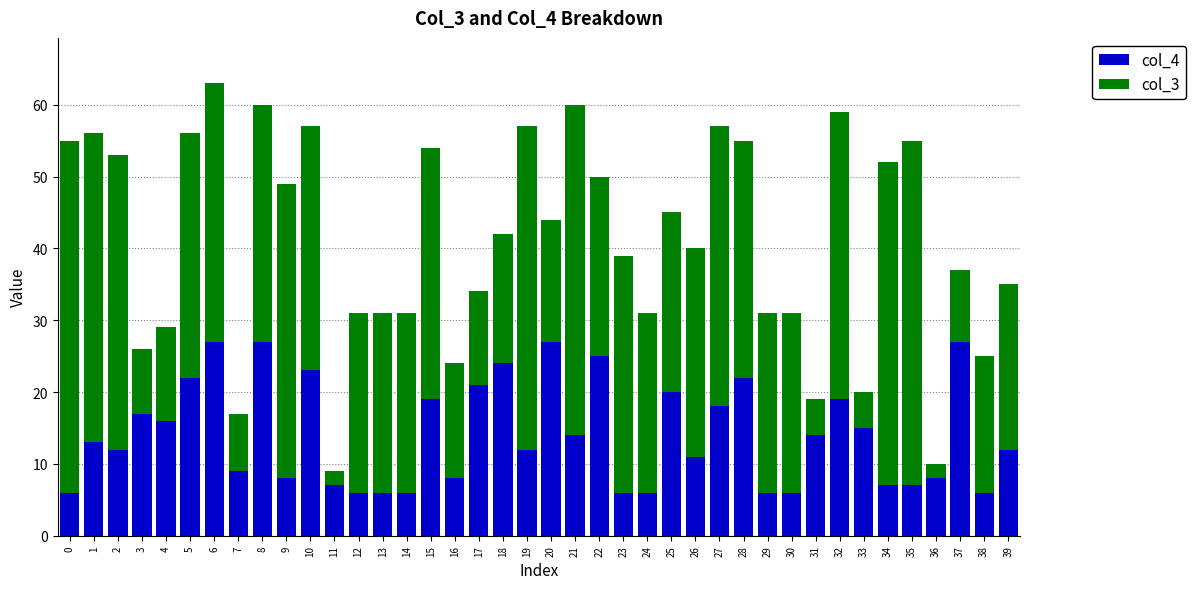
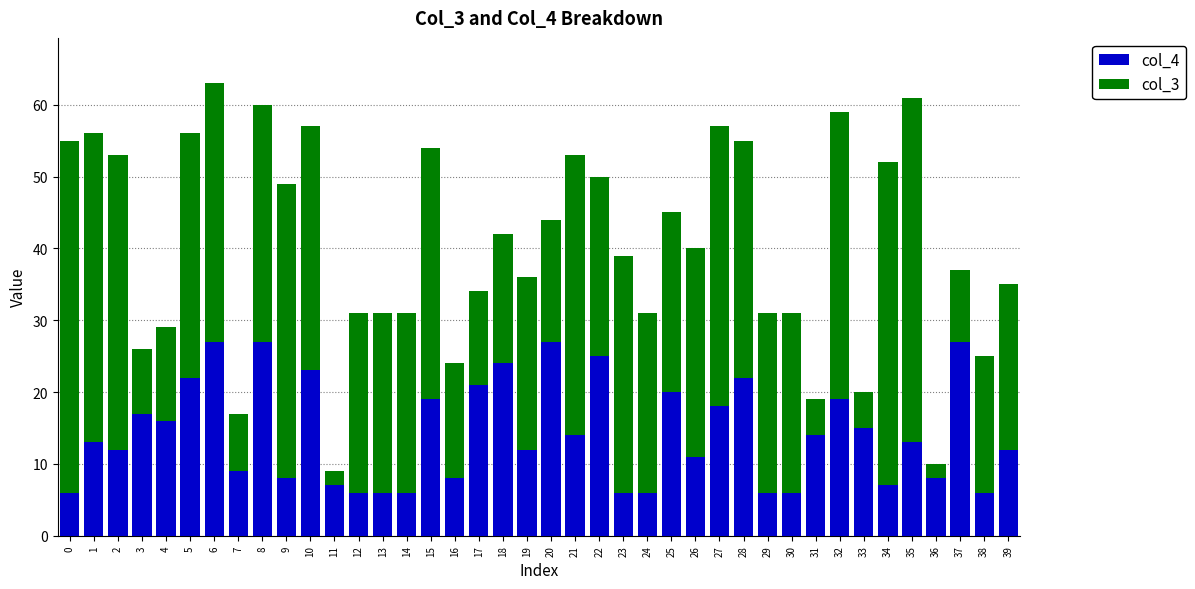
col_3, 19: 45 -> 24
col_3, 21: 46 -> 39
col_4, 35: 7 -> 13
